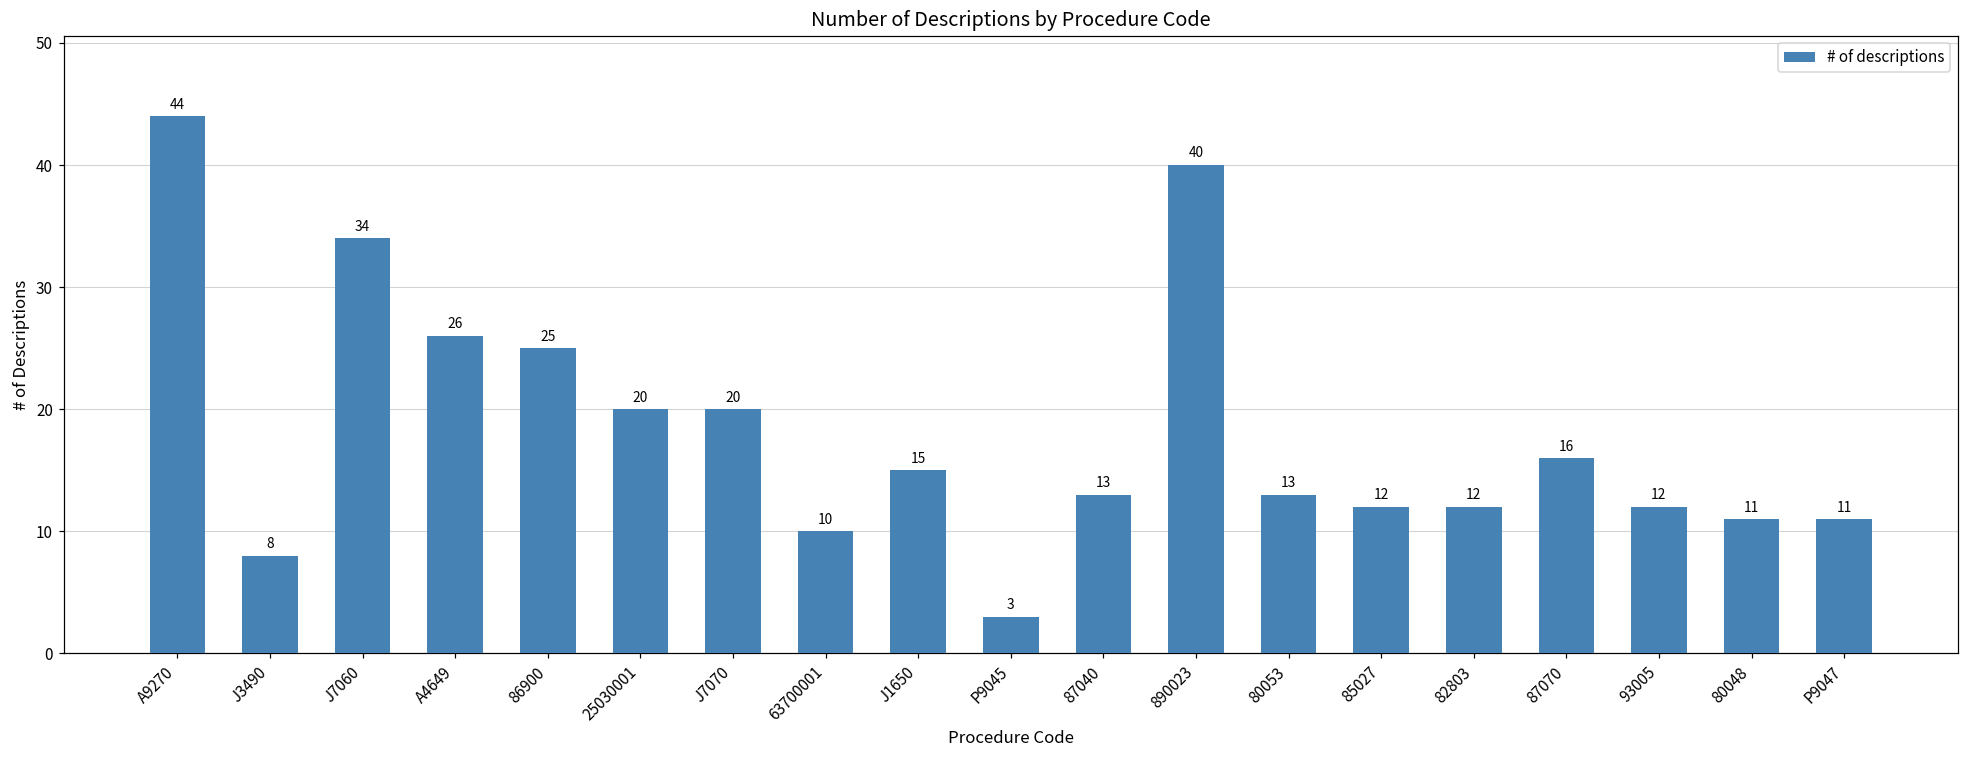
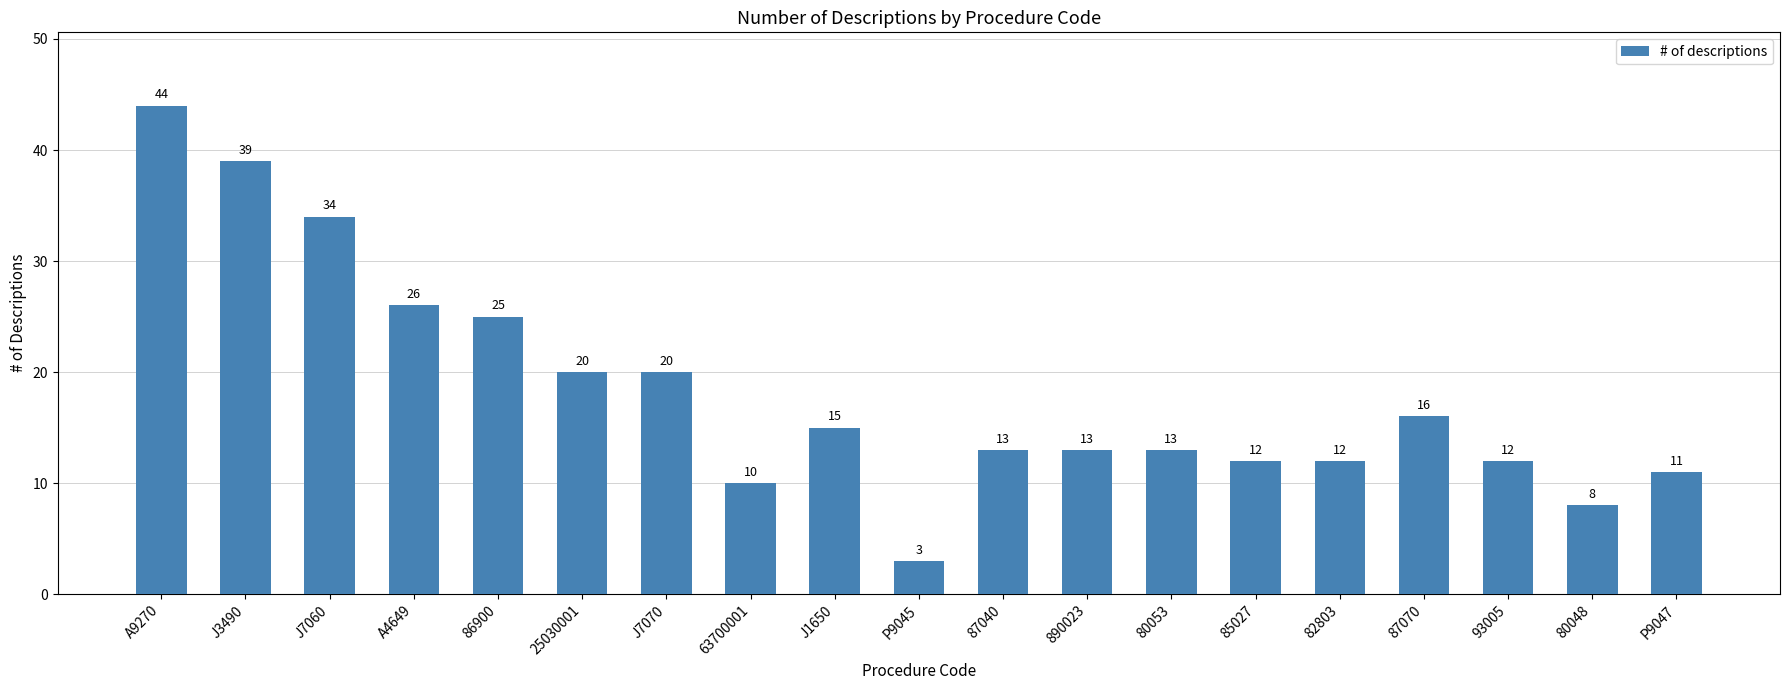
J3490: 8 -> 39
890023: 40 -> 13
80048: 11 -> 8
